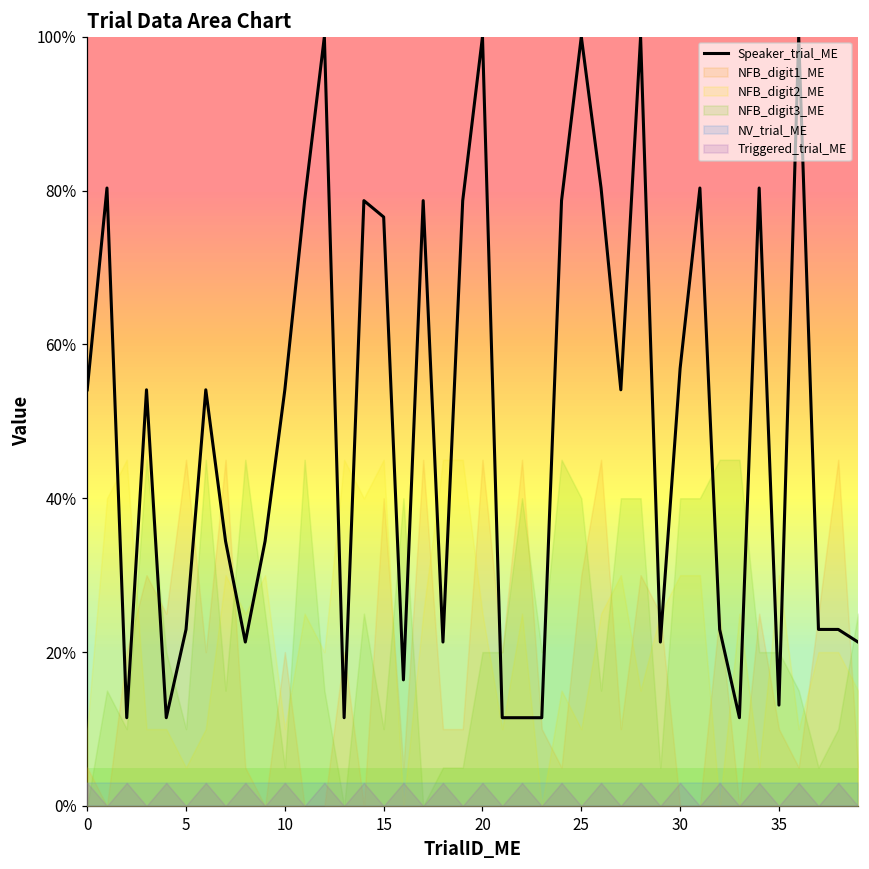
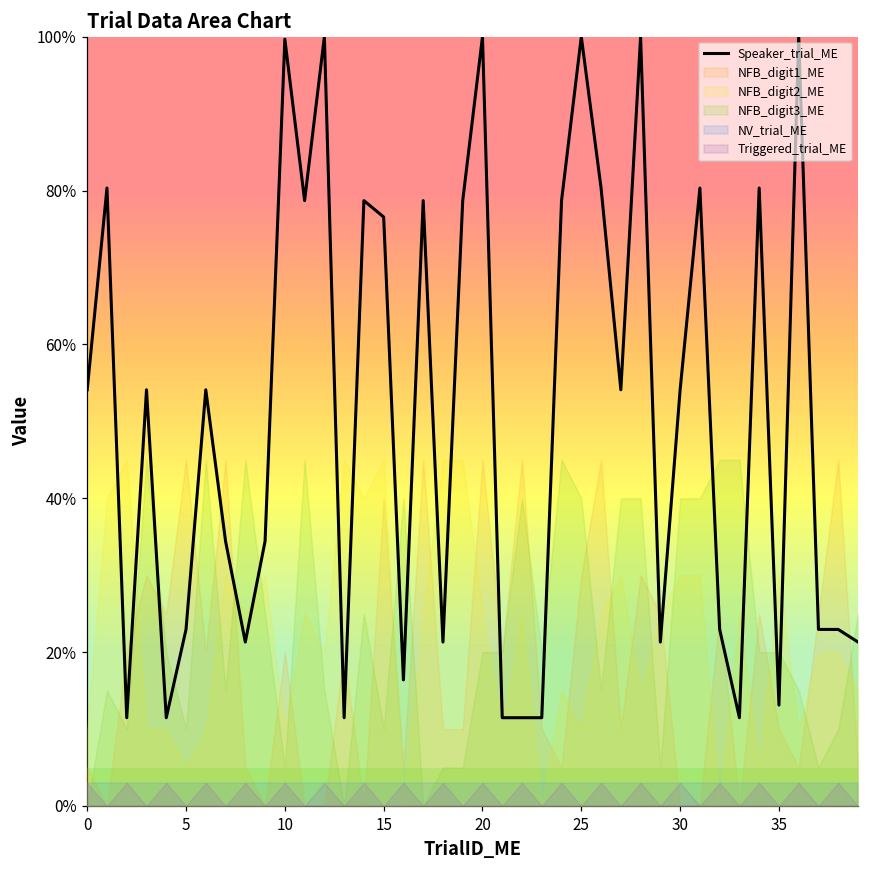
Speaker_trial_ME, 10: 54% -> 100%
Speaker_trial_ME, 30: 57% -> 54%
